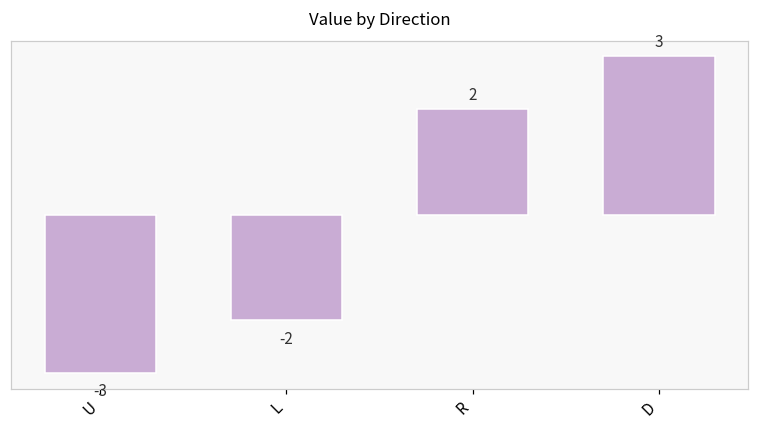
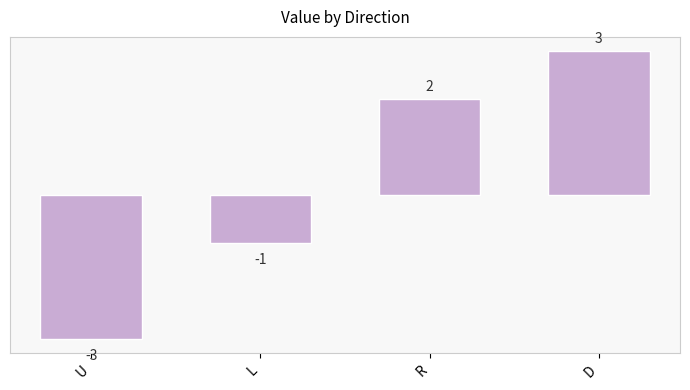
L: -2 -> -1
